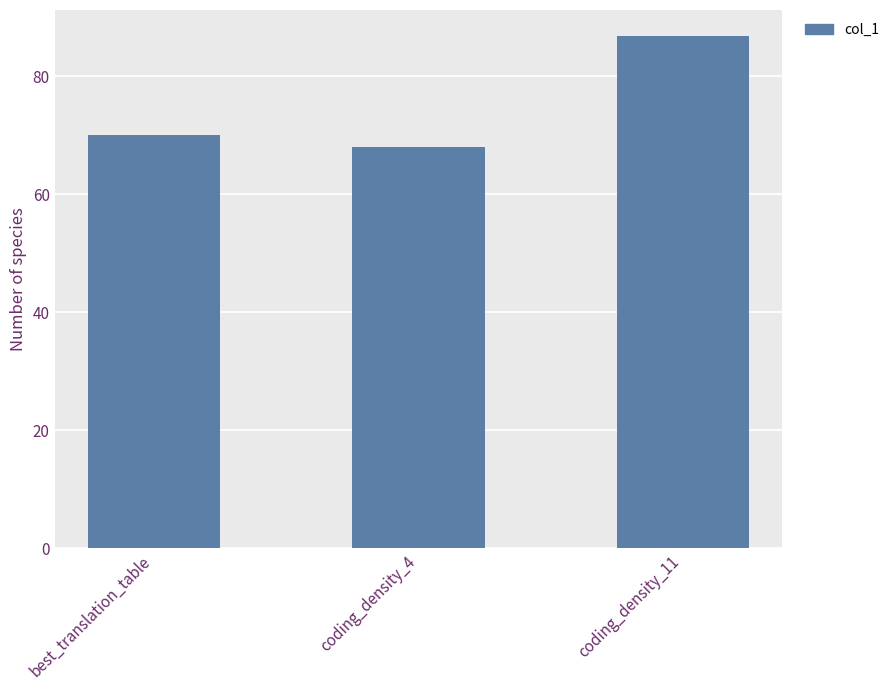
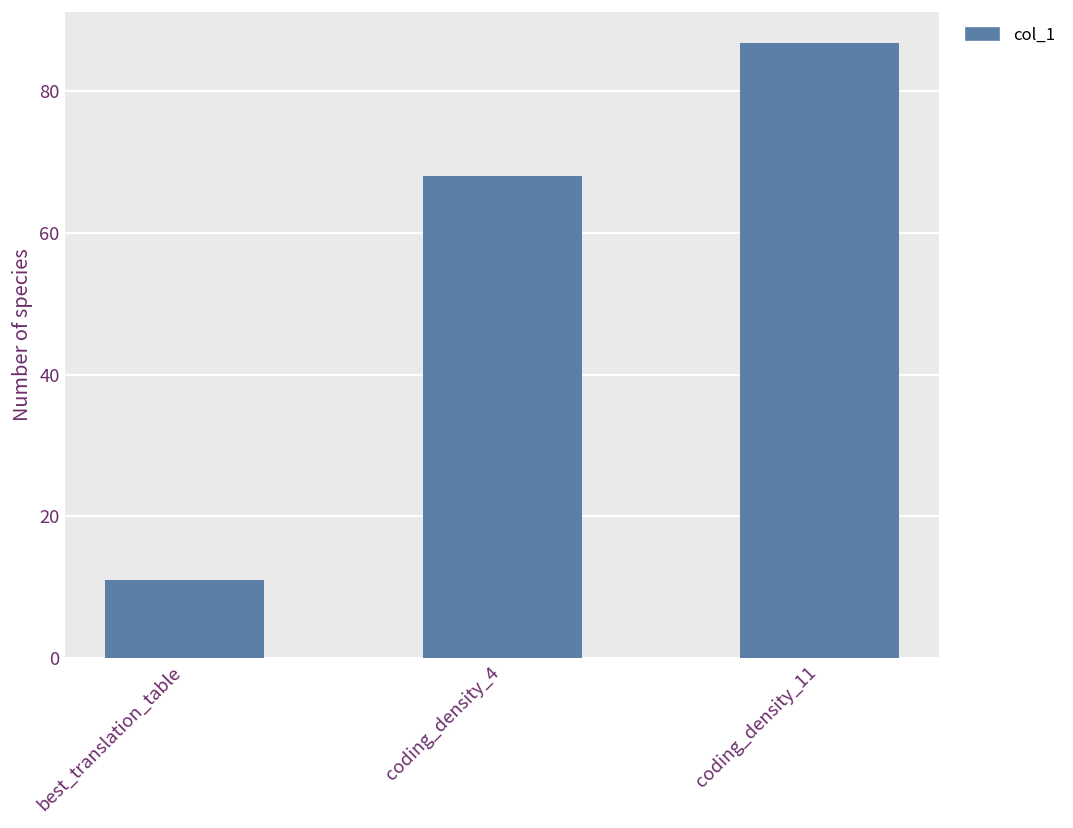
best_translation_table: 70 -> 11
